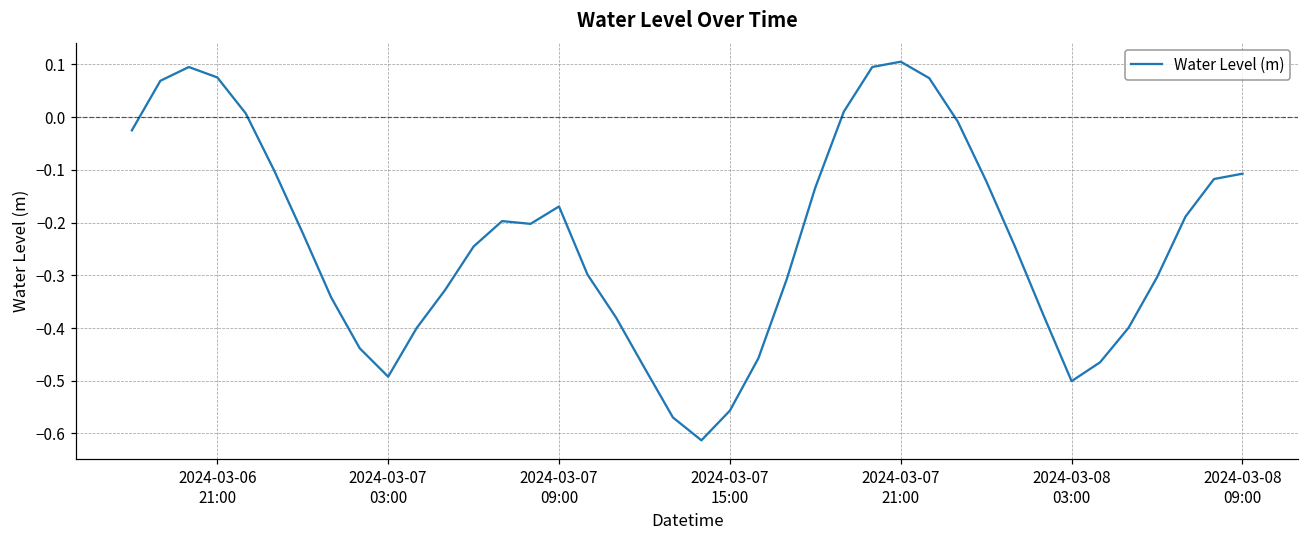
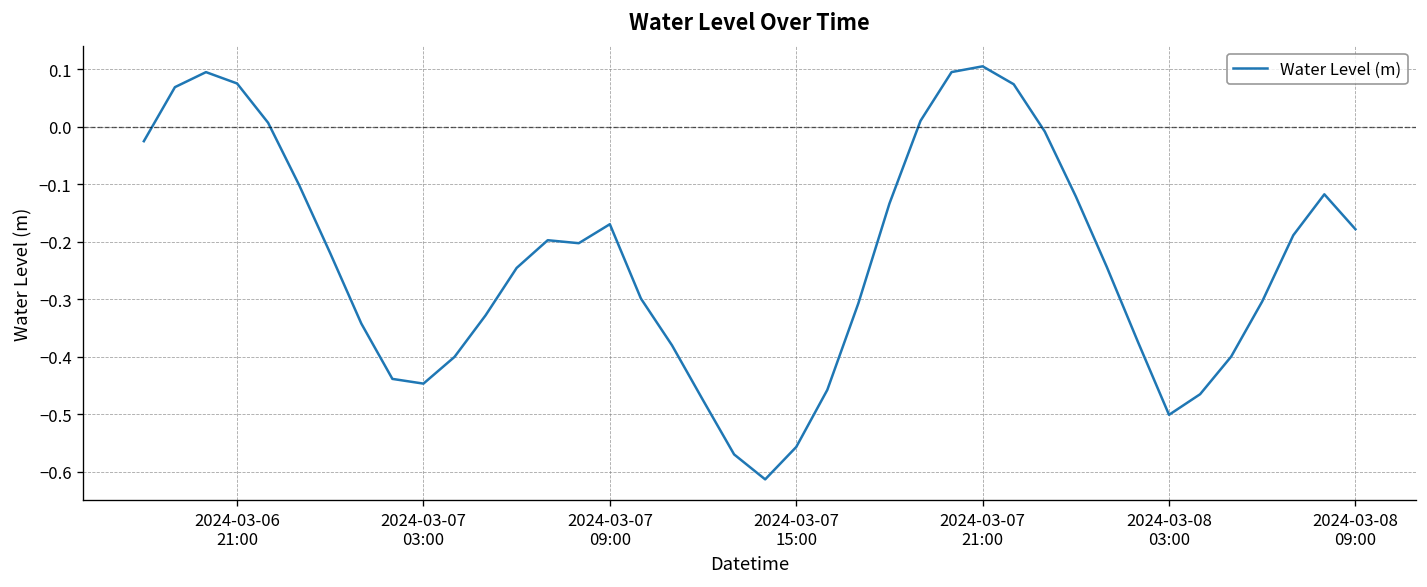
2024-03-07 03:00: -0.49 -> -0.45
2024-03-08 09:00: -0.11 -> -0.18
